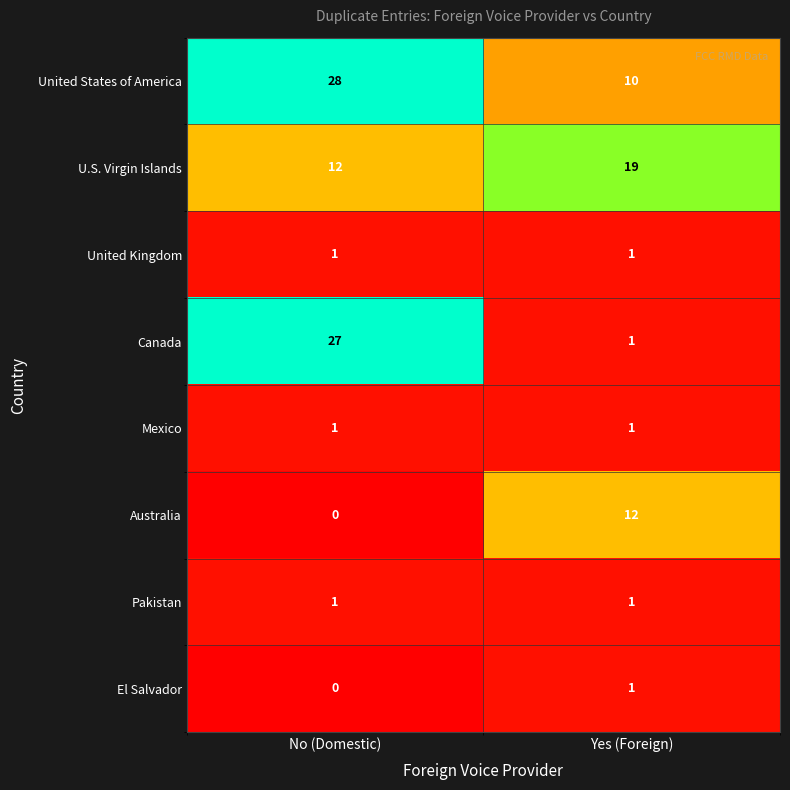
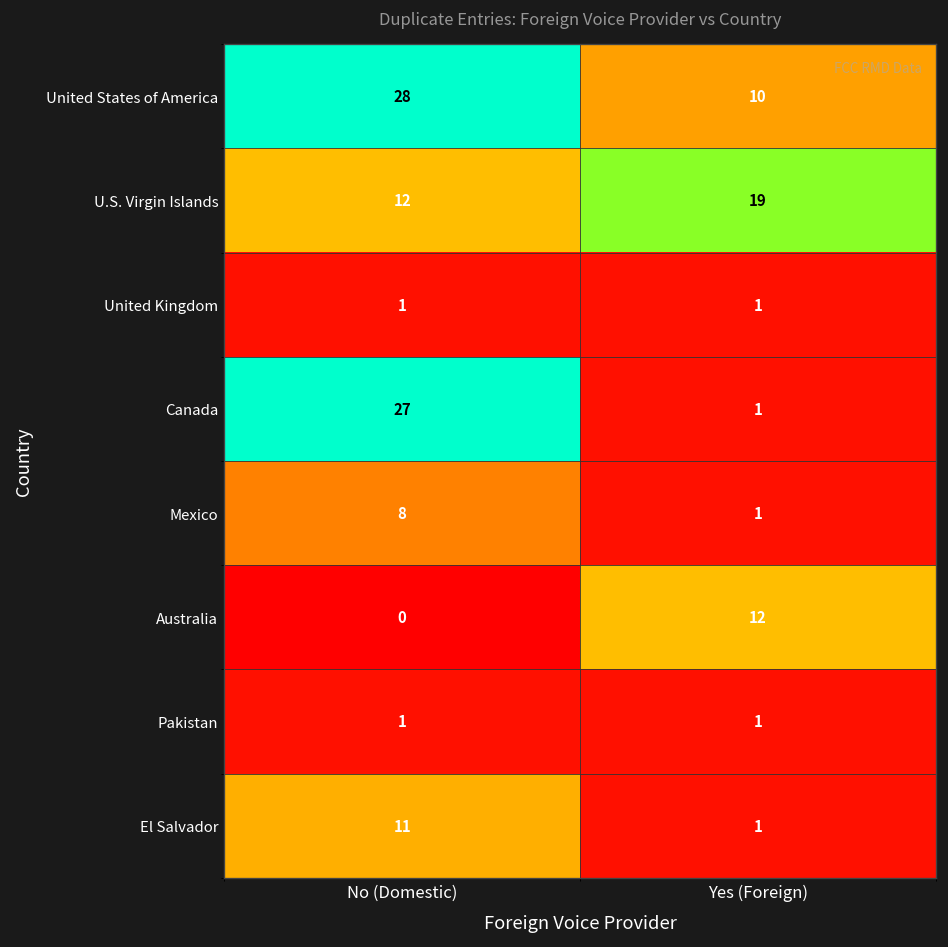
Mexico, No (Domestic): 1 -> 8
El Salvador, No (Domestic): 0 -> 11
